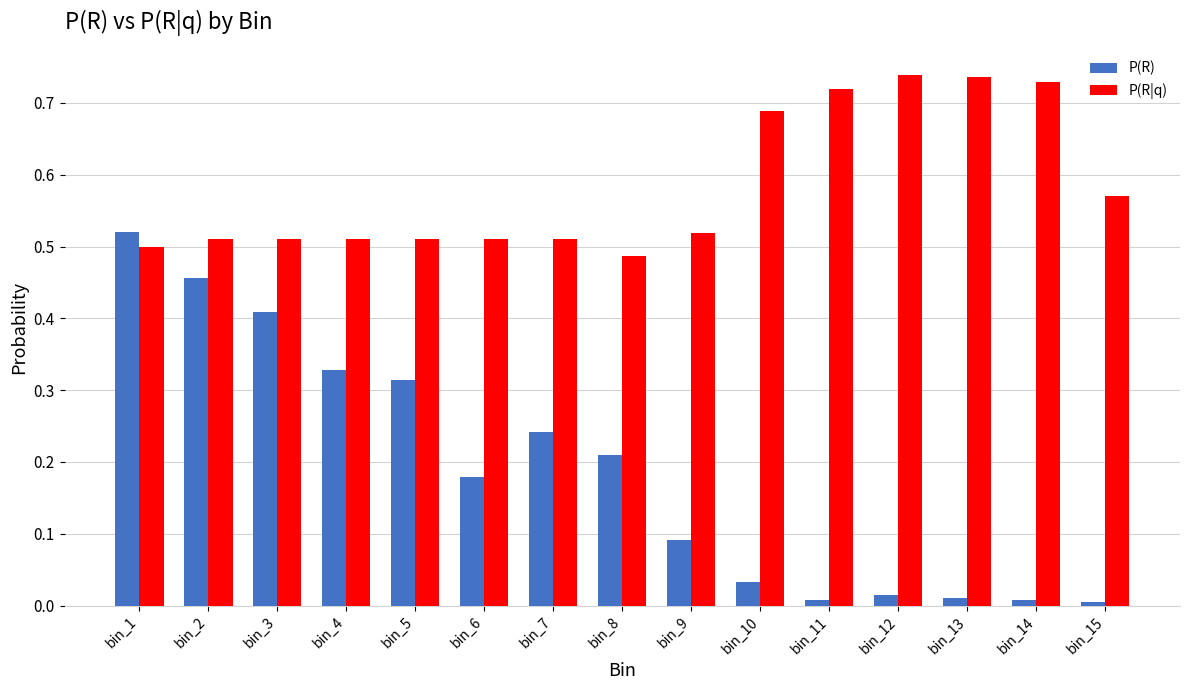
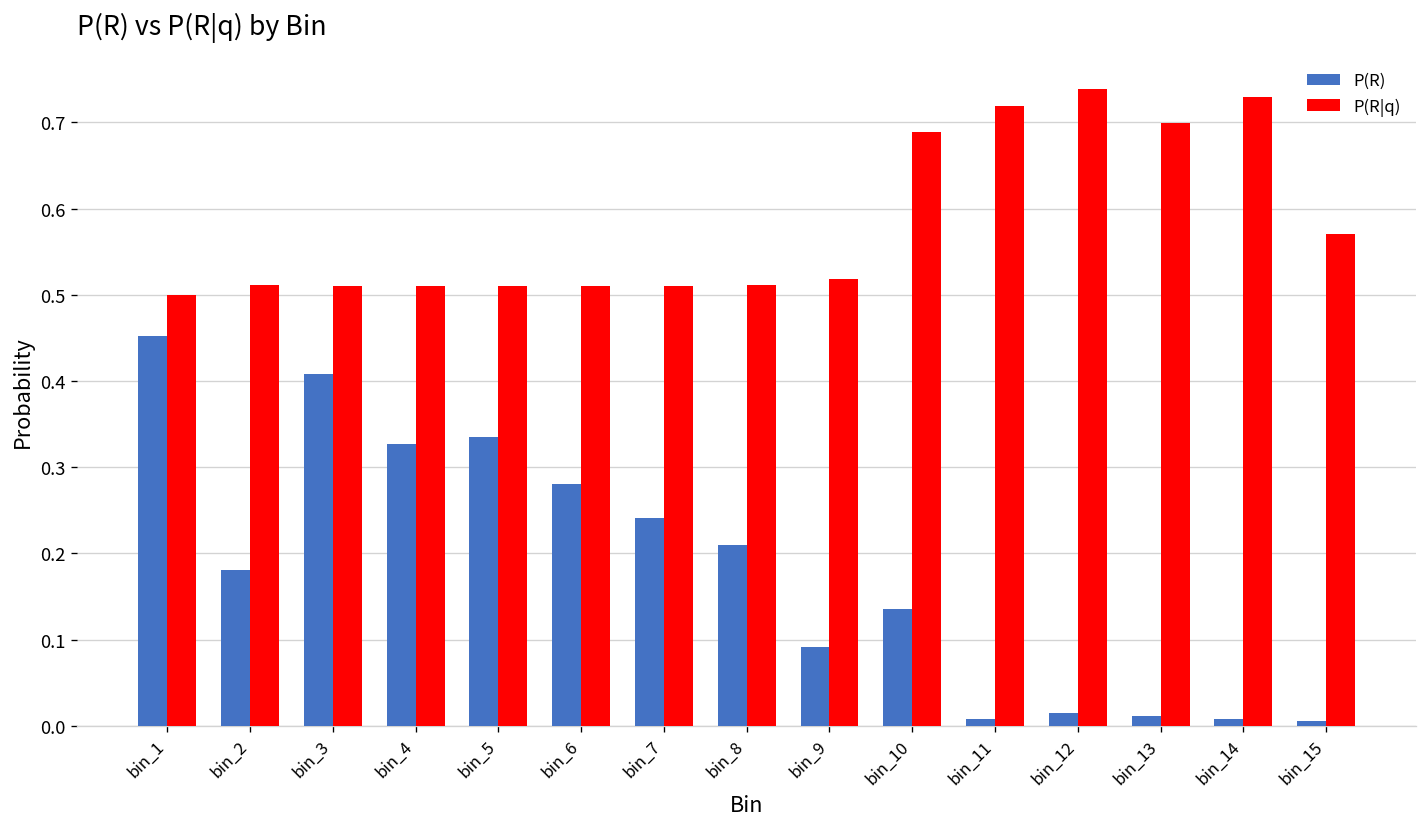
P(R), bin_1: 0.52 -> 0.45
P(R), bin_2: 0.46 -> 0.18
P(R), bin_5: 0.31 -> 0.33
P(R), bin_6: 0.18 -> 0.28
P(R|q), bin_8: 0.49 -> 0.51
P(R), bin_10: 0.03 -> 0.14
P(R|q), bin_13: 0.74 -> 0.70
